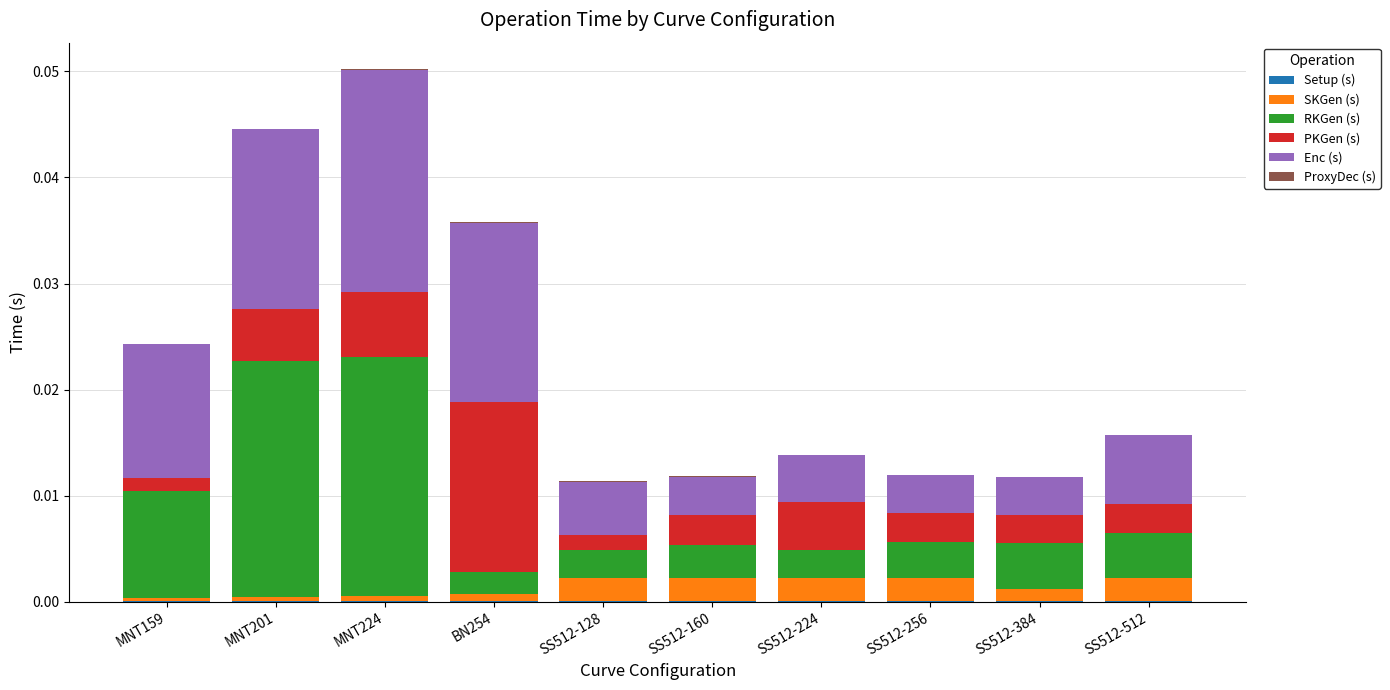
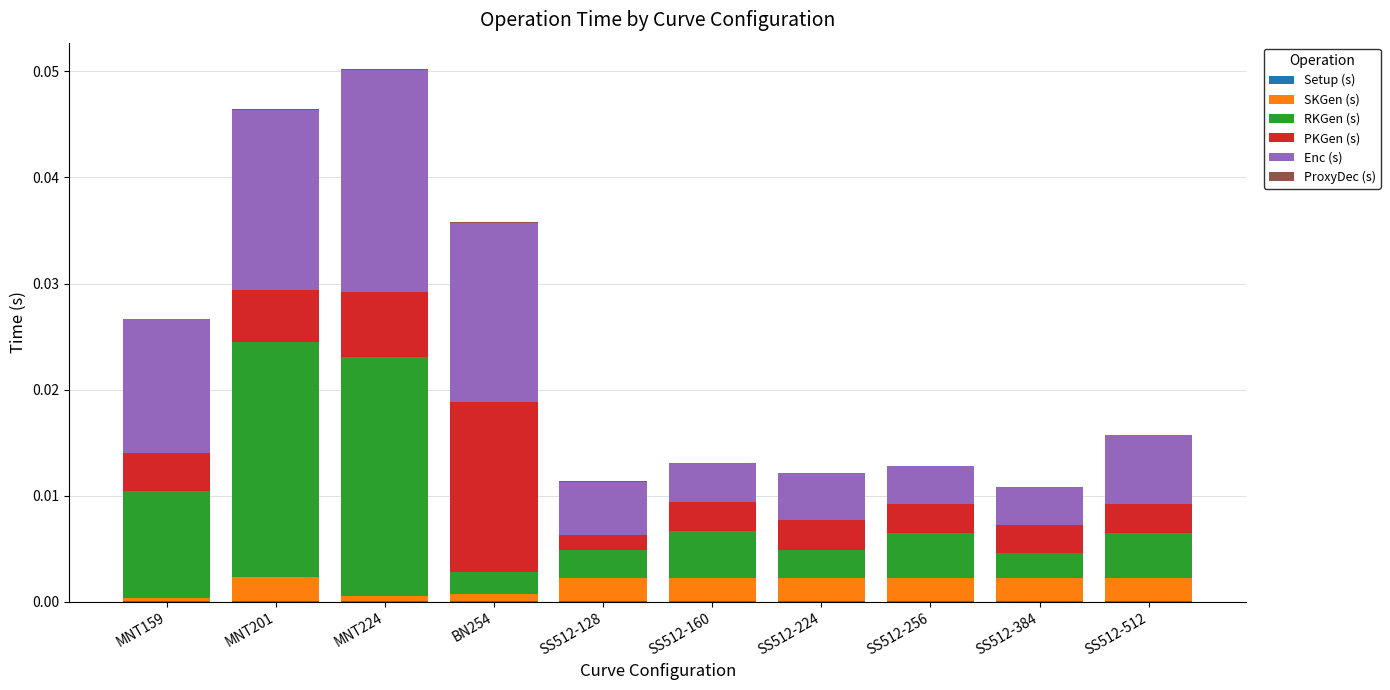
PKGen (s), MNT159: 0.0012 -> 0.0036
SKGen (s), MNT201: 0.0004 -> 0.0022
RKGen (s), SS512-160: 0.0031 -> 0.0044
PKGen (s), SS512-224: 0.0045 -> 0.0028
RKGen (s), SS512-256: 0.0034 -> 0.0043
SKGen (s), SS512-384: 0.0011 -> 0.0022
RKGen (s), SS512-384: 0.0043 -> 0.0023
